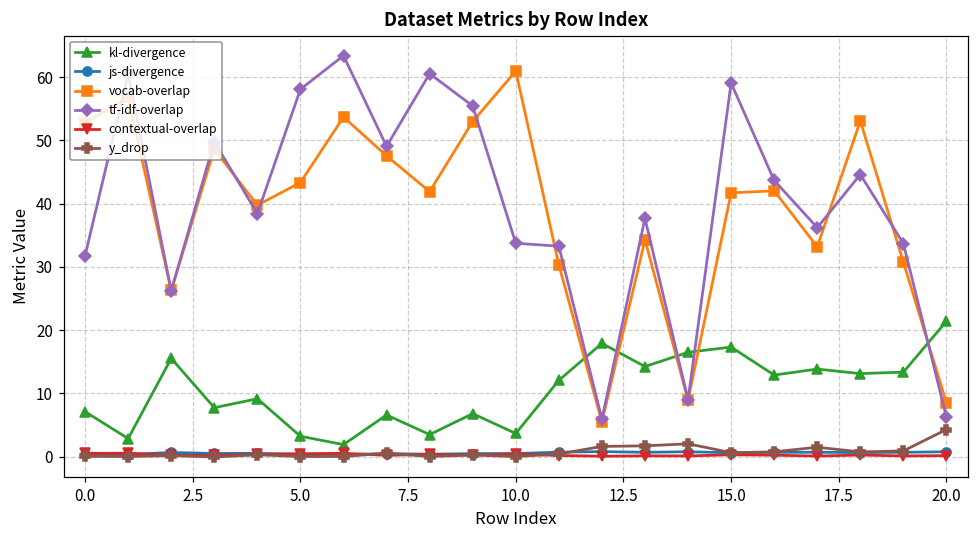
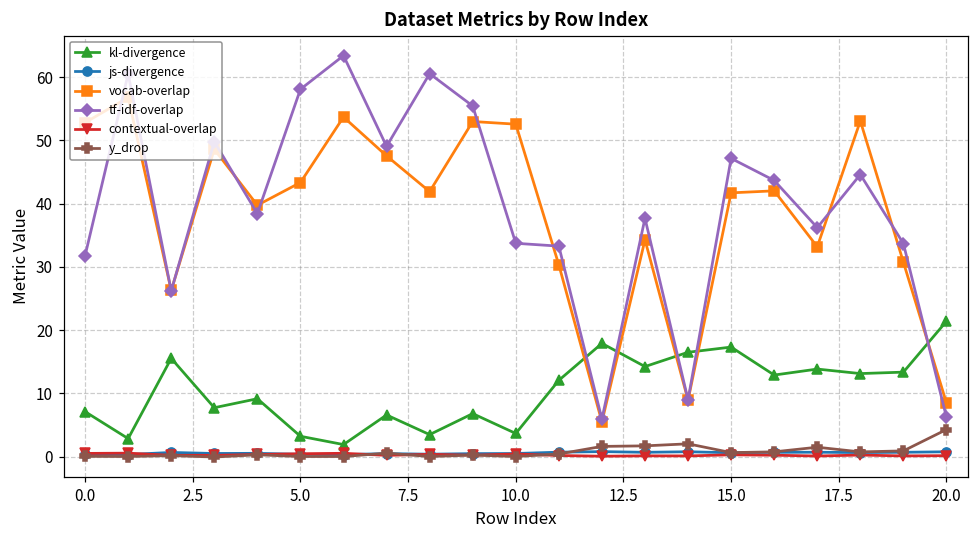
vocab-overlap, 10.0: 61 -> 53
tf-idf-overlap, 15.0: 59 -> 47
